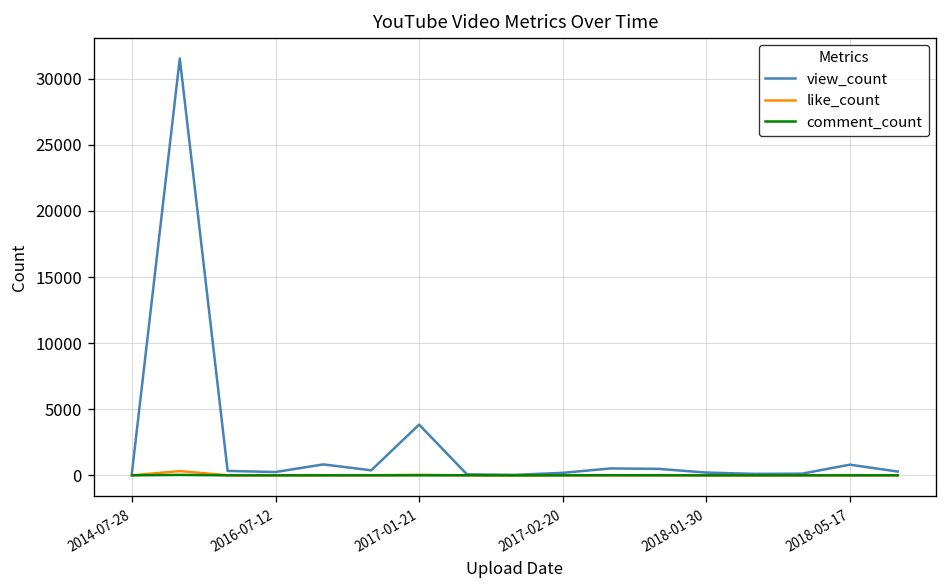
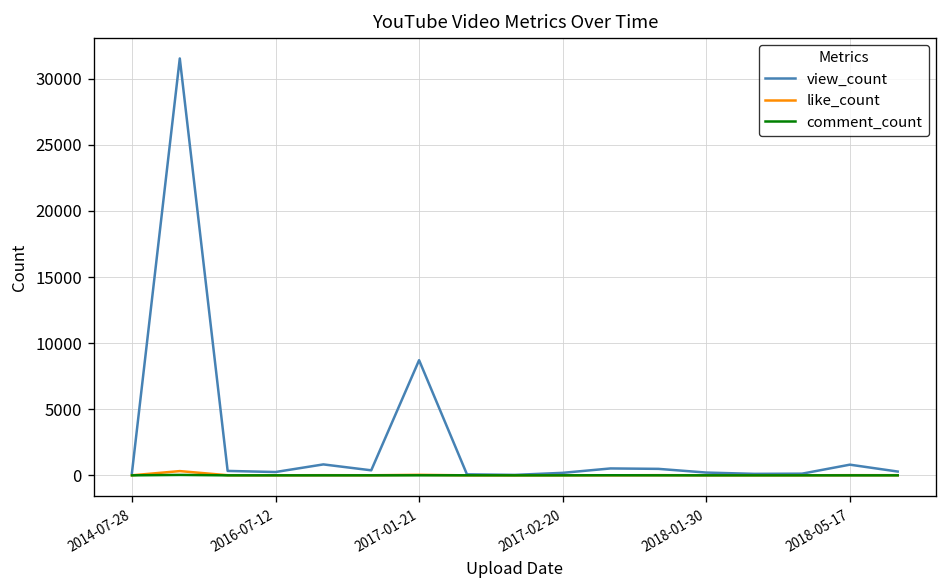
view_count, 2017-01-21: 3800 -> 8700
